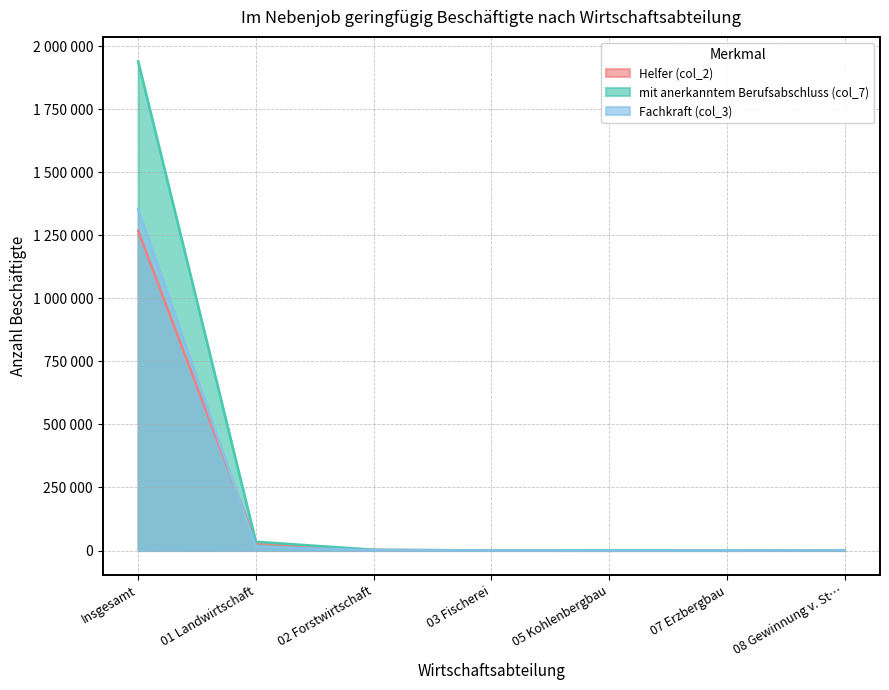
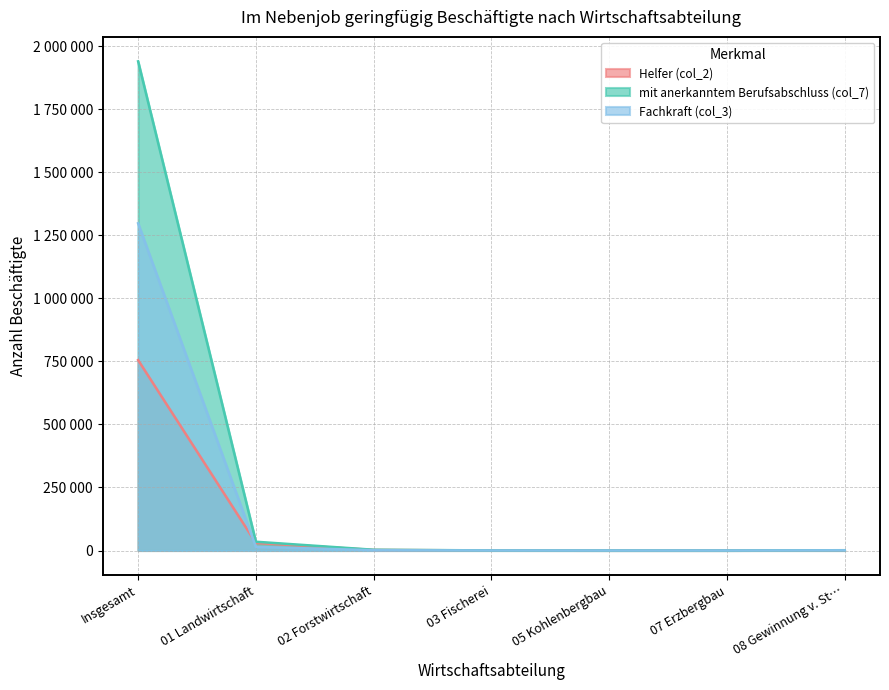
Helfer (col_2), Insgesamt: 1270000 -> 750000
Fachkraft (col_3), Insgesamt: 1350000 -> 1300000
